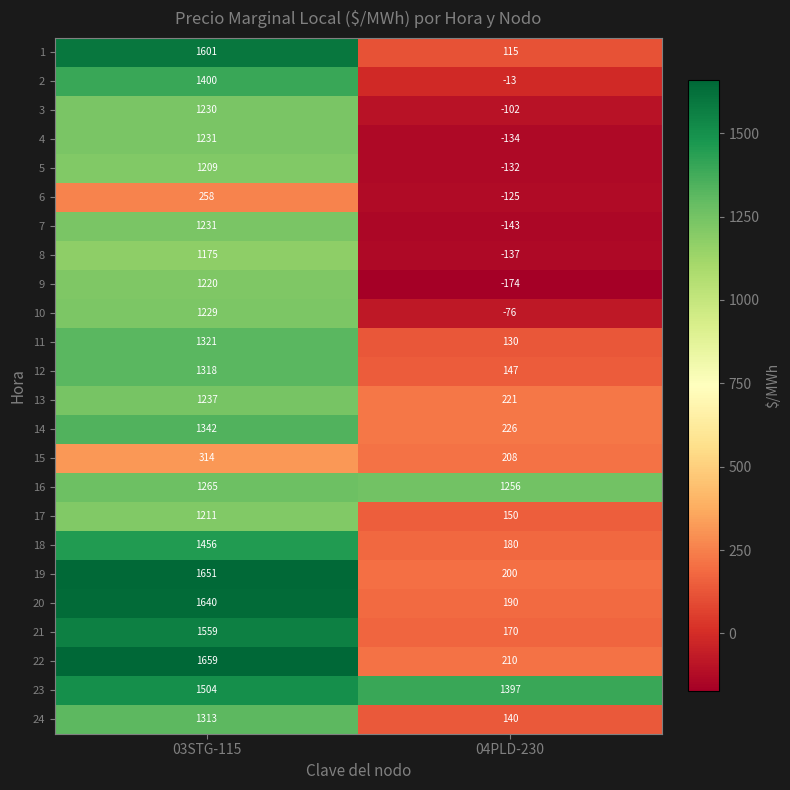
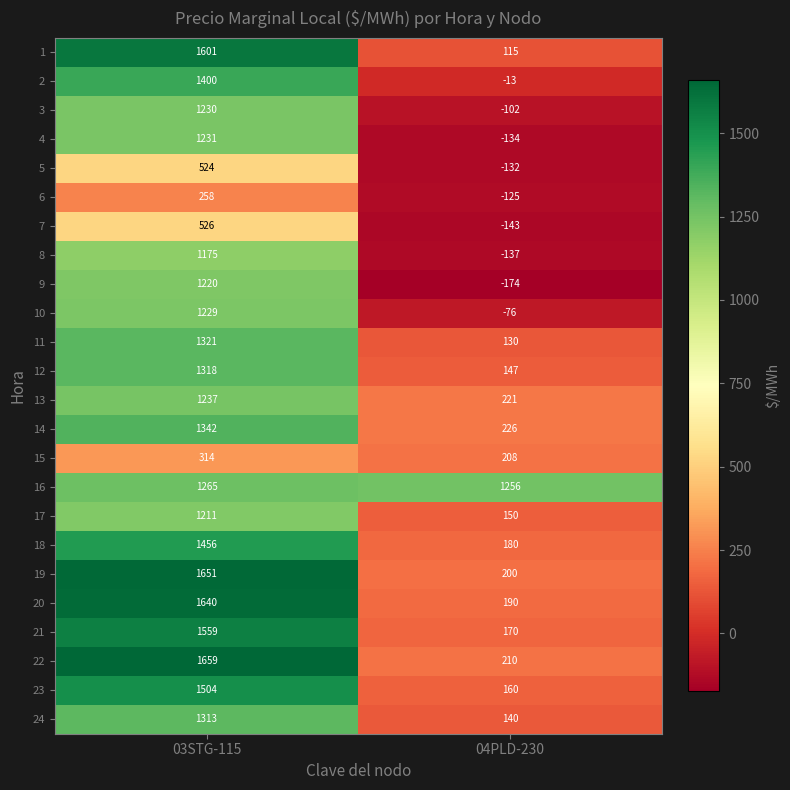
5, 03STG-115: 1209 -> 524
7, 03STG-115: 1231 -> 526
23, 04PLD-230: 1397 -> 160
